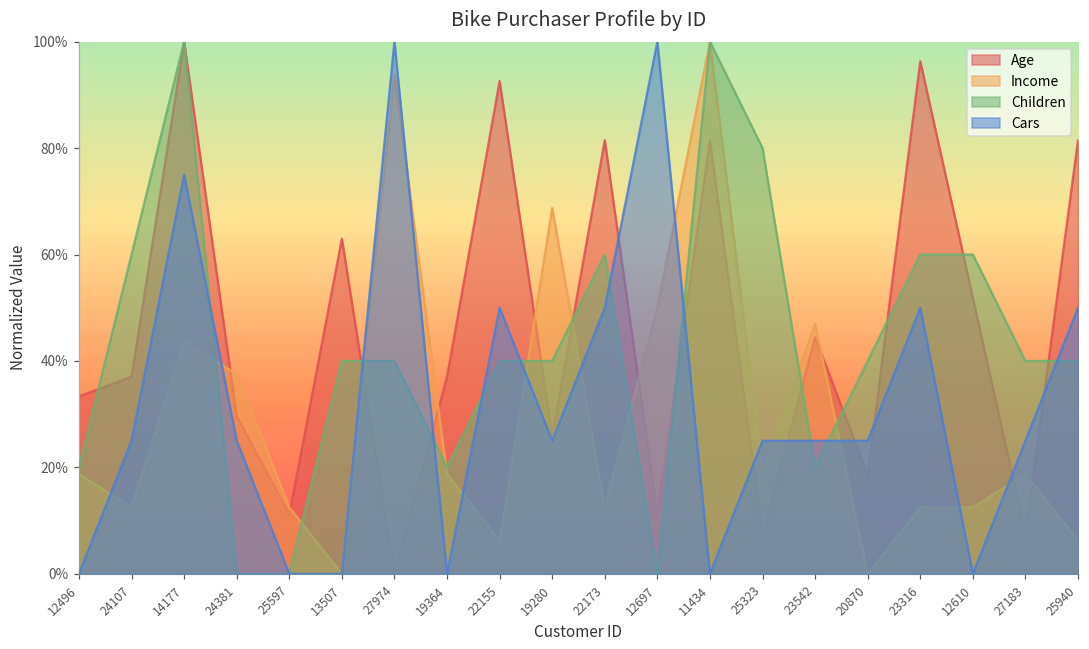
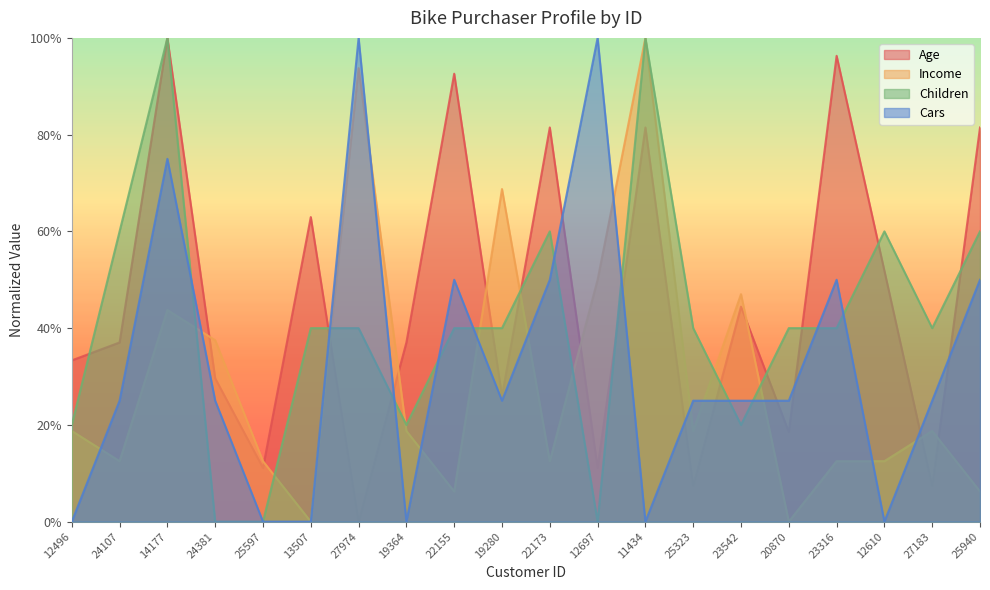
Children, 25323: 80% -> 40%
Children, 23316: 60% -> 40%
Children, 25940: 40% -> 60%
